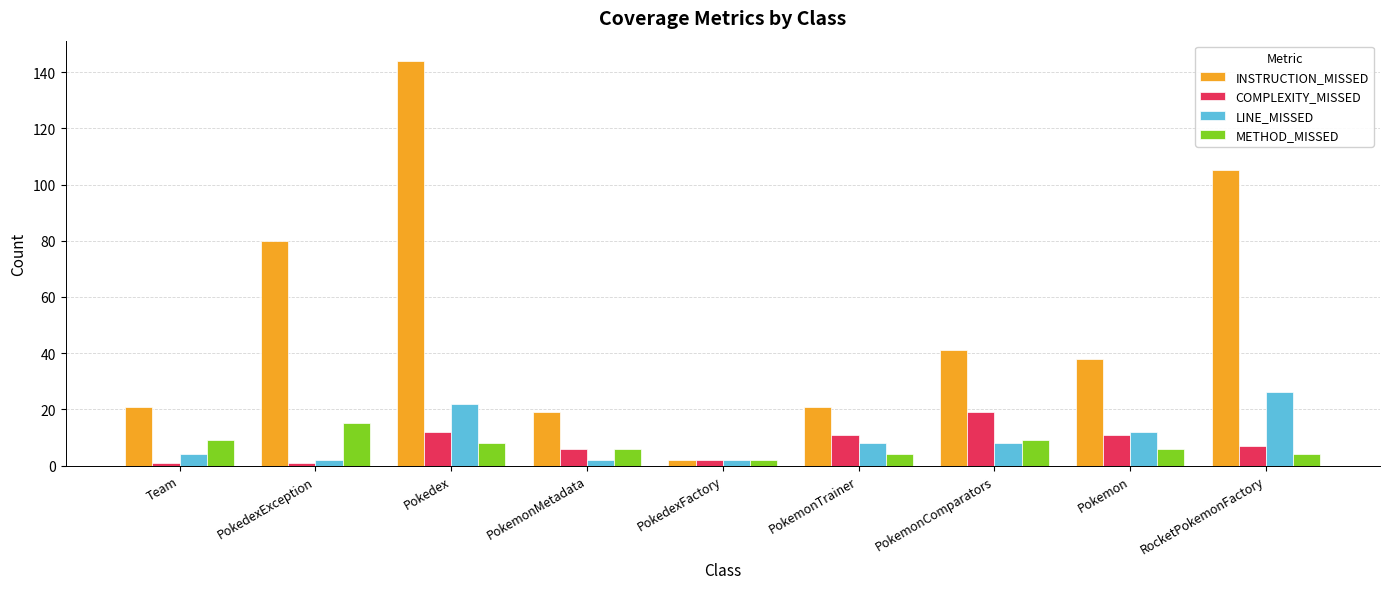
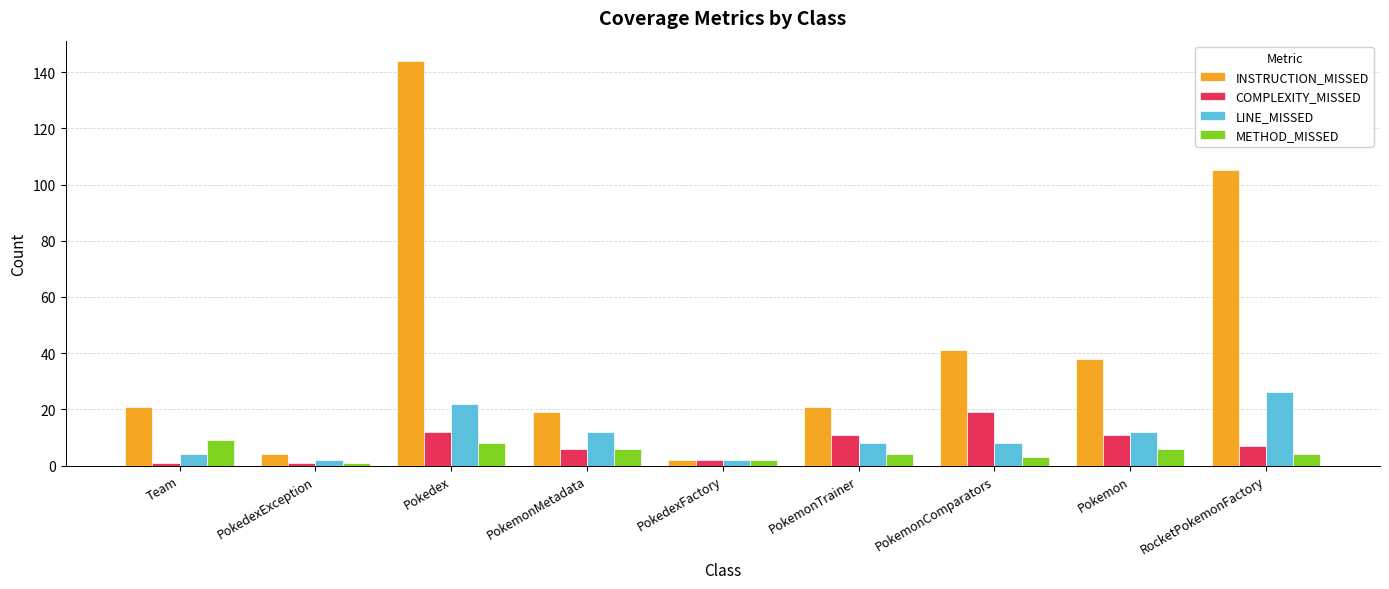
INSTRUCTION_MISSED, PokedexException: 80 -> 4
METHOD_MISSED, PokedexException: 15 -> 1
LINE_MISSED, PokemonMetadata: 2 -> 12
METHOD_MISSED, PokemonComparators: 9 -> 3
